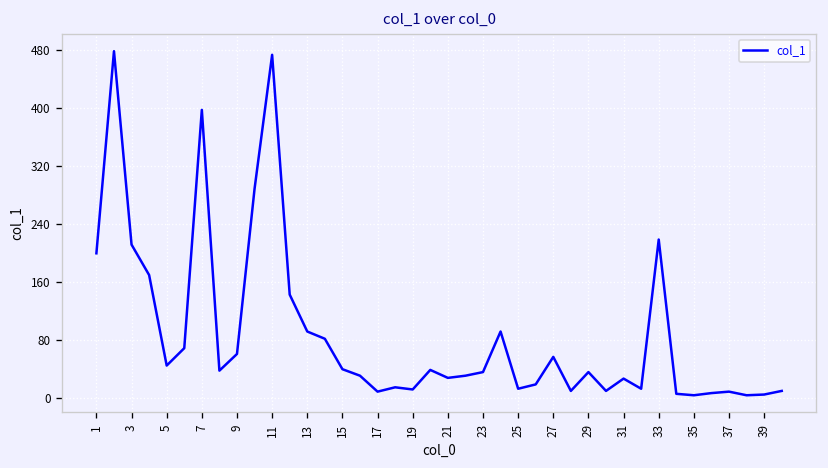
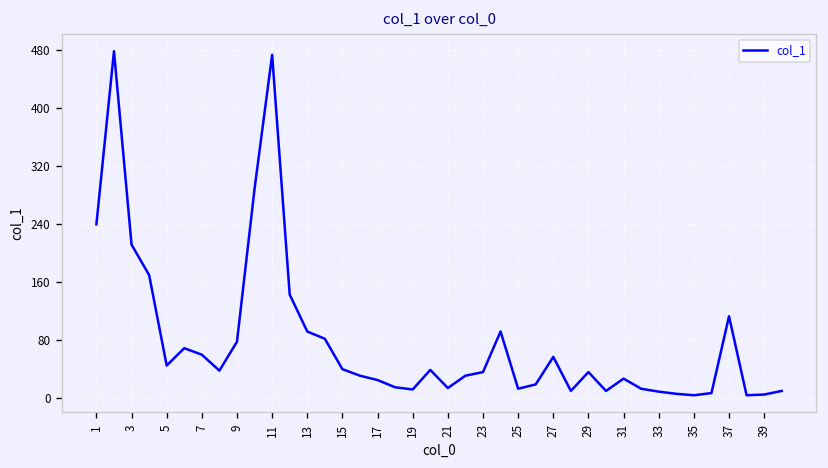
1: 200 -> 240
7: 400 -> 60
9: 60 -> 80
17: 10 -> 30
21: 30 -> 10
33: 220 -> 10
37: 10 -> 110
